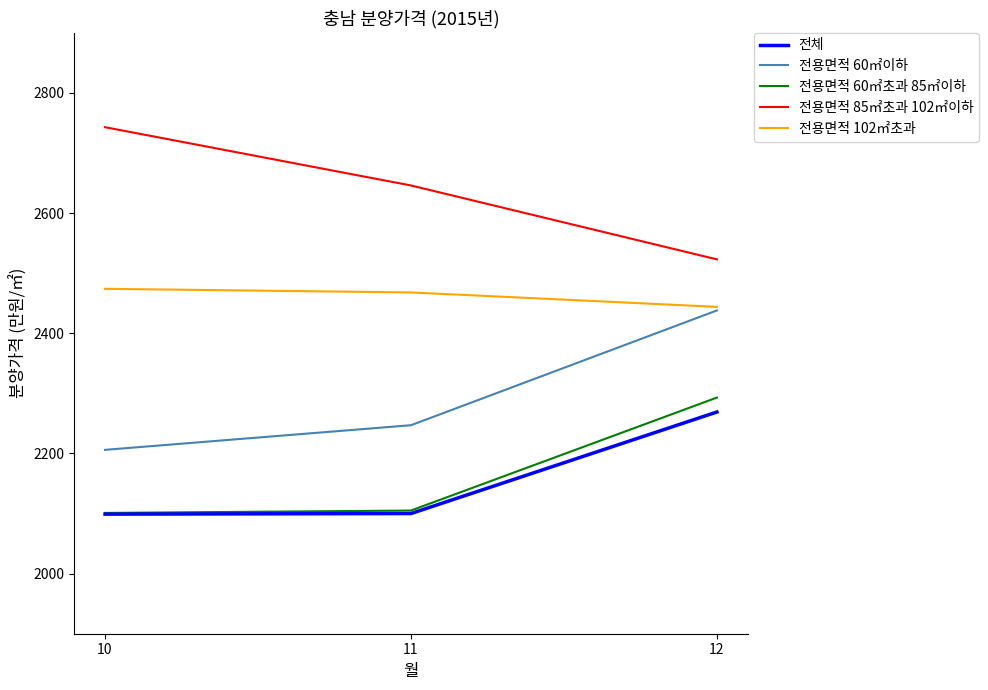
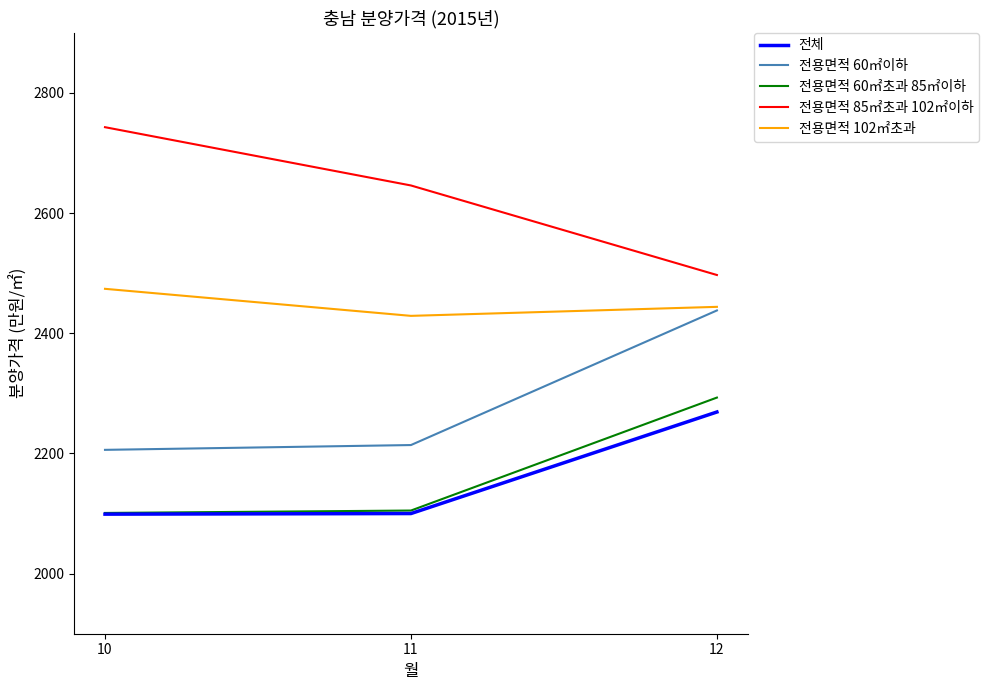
전용면적 60㎡이하, 11: 2250 -> 2210
전용면적 102㎡초과, 11: 2470 -> 2430
전용면적 85㎡초과 102㎡이하, 12: 2520 -> 2500
